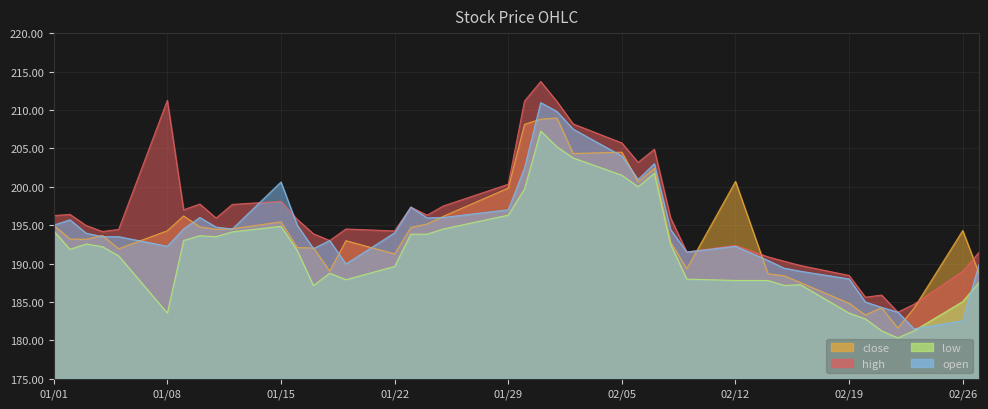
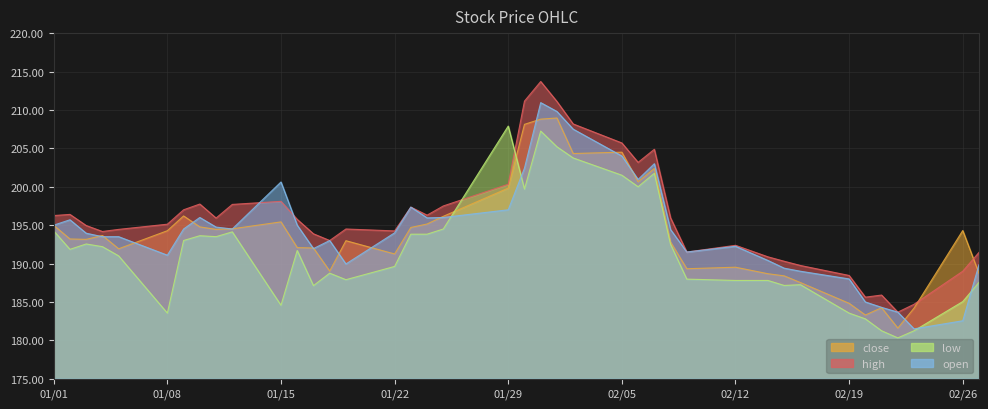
high, 01/08: 211 -> 195
open, 01/08: 192 -> 191
low, 01/15: 195 -> 185
low, 01/29: 196 -> 208
close, 02/12: 201 -> 190
